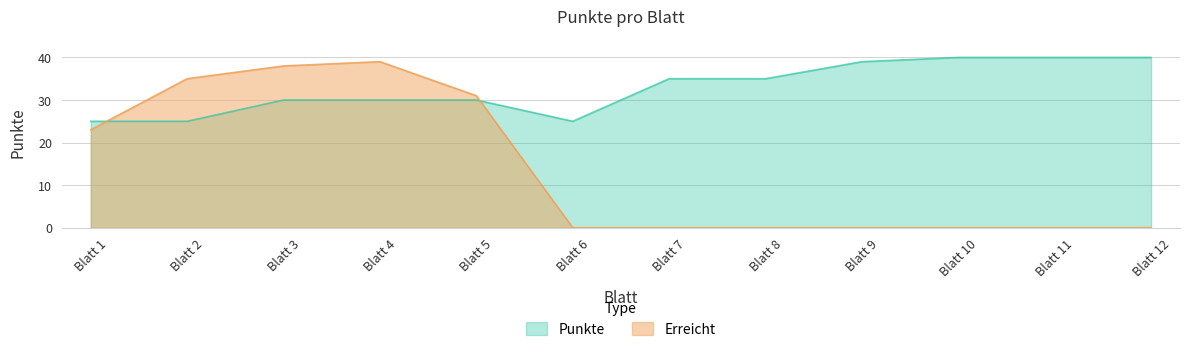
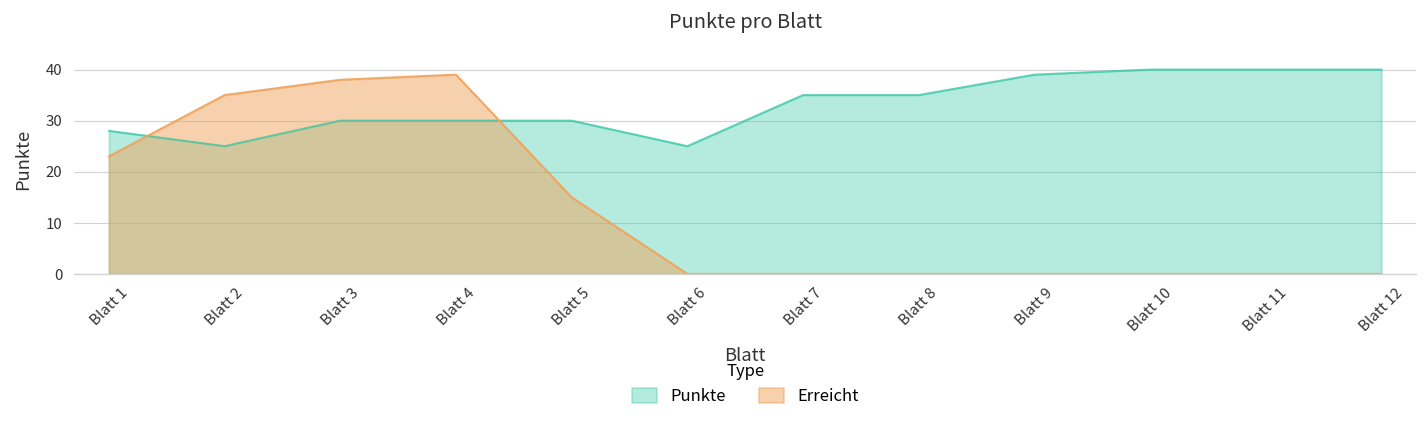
Punkte, Blatt 1: 25 -> 28
Erreicht, Blatt 5: 31 -> 15
